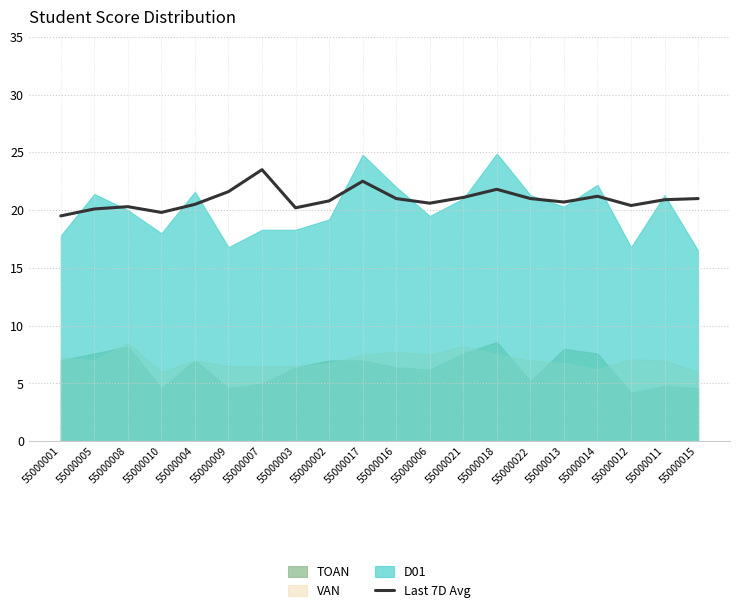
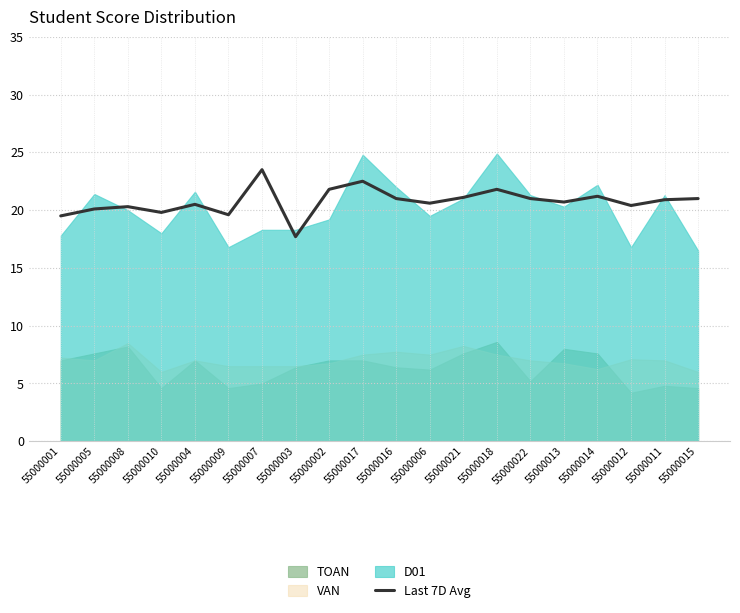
Last 7D Avg, 55000009: 21.6 -> 19.6
Last 7D Avg, 55000003: 20.2 -> 17.7
Last 7D Avg, 55000002: 20.8 -> 21.8
